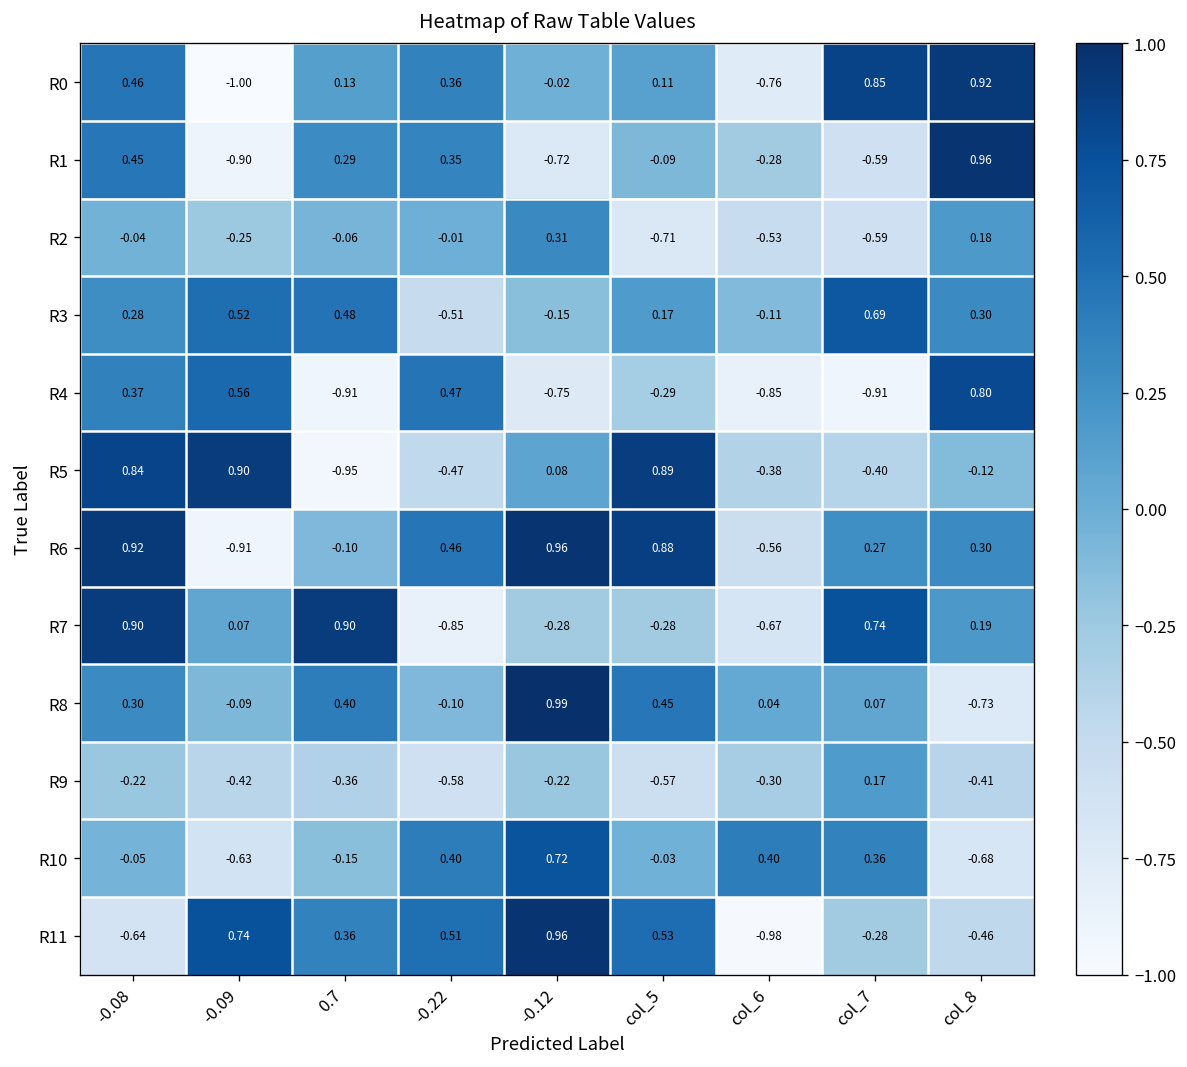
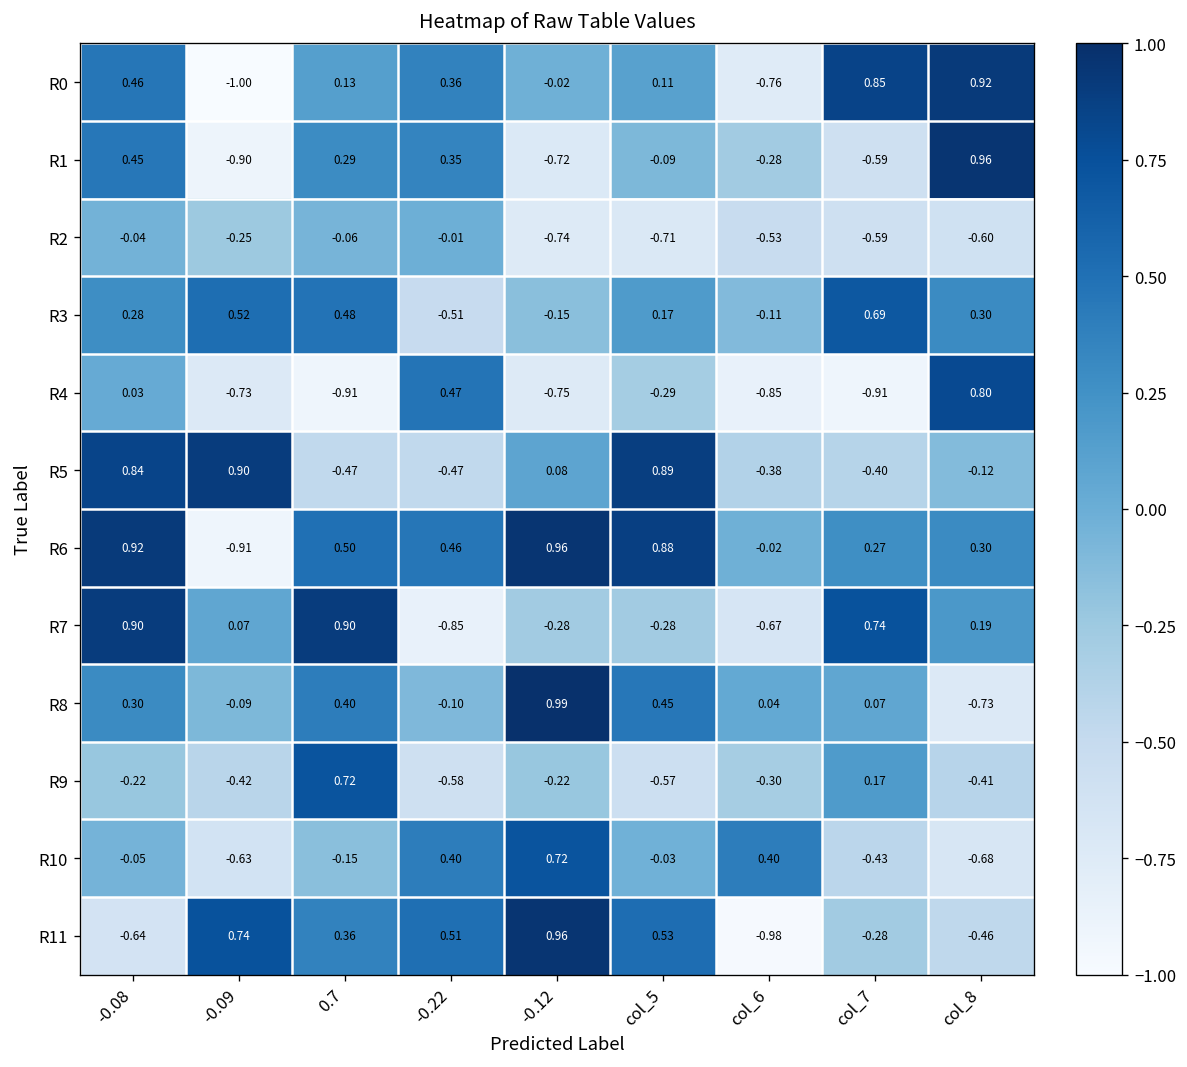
R2, -0.12: 0.31 -> -0.74
R2, col_8: 0.18 -> -0.60
R4, -0.08: 0.37 -> 0.03
R4, -0.09: 0.56 -> -0.73
R5, 0.7: -0.95 -> -0.47
R6, 0.7: -0.10 -> 0.50
R6, col_6: -0.56 -> -0.02
R9, 0.7: -0.36 -> 0.72
R10, col_7: 0.36 -> -0.43
